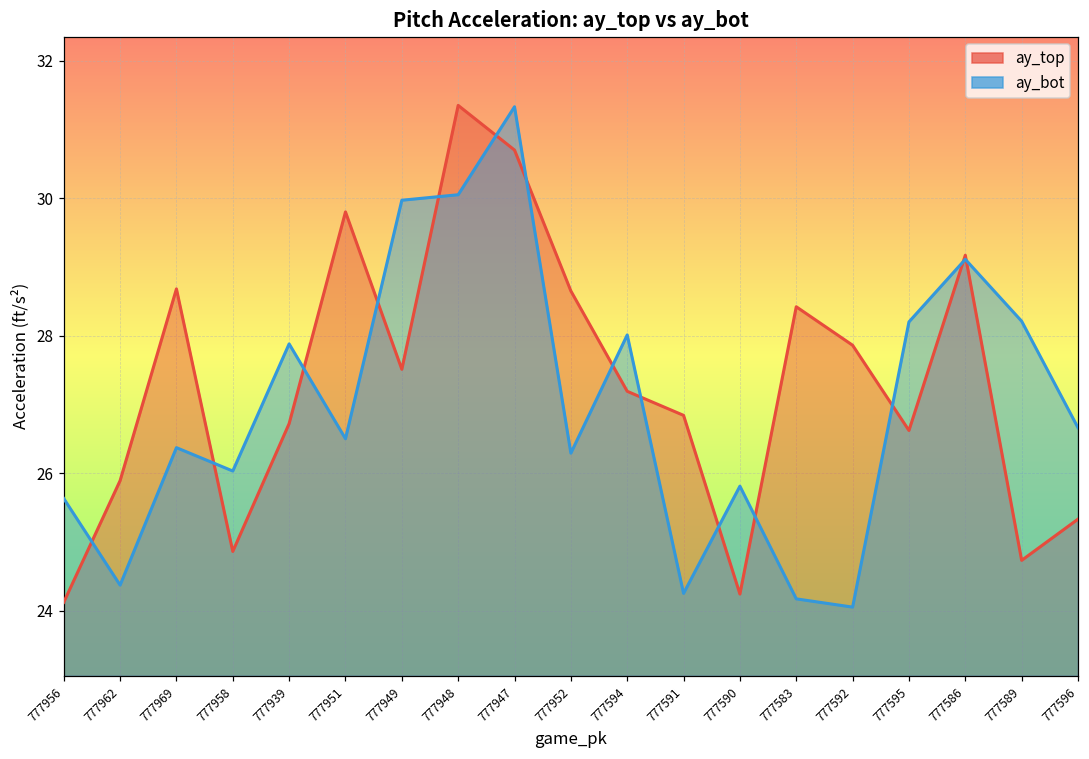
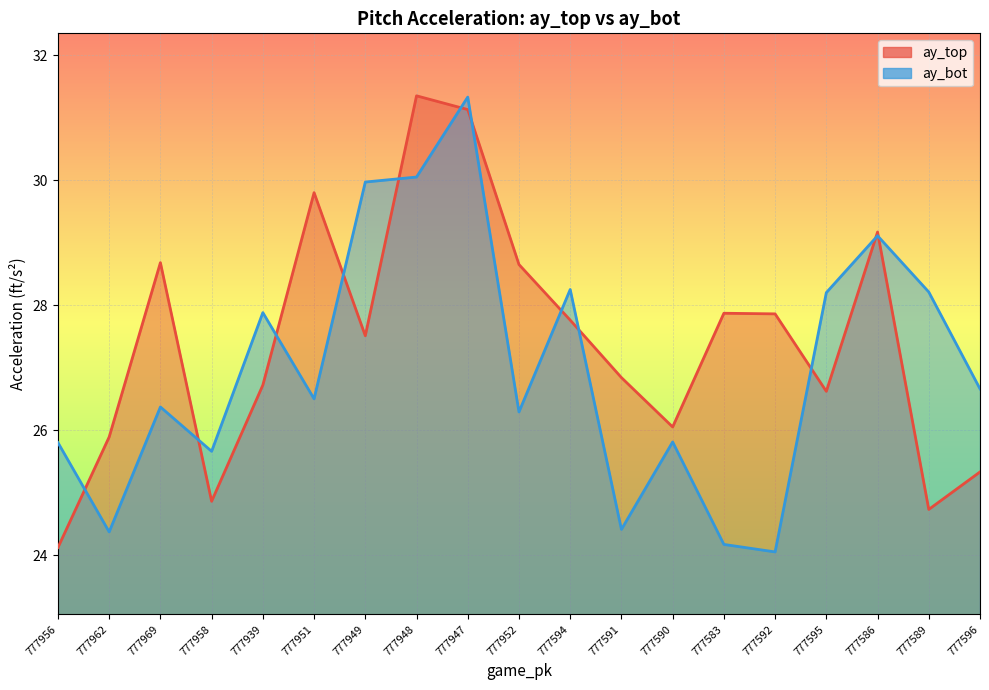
ay_bot, 777956: 25.6 -> 25.8
ay_bot, 777958: 26.0 -> 25.7
ay_top, 777947: 30.7 -> 31.1
ay_top, 777594: 27.2 -> 27.8
ay_bot, 777594: 28.0 -> 28.3
ay_bot, 777591: 24.3 -> 24.4
ay_top, 777590: 24.2 -> 26.1
ay_top, 777583: 28.4 -> 27.9
